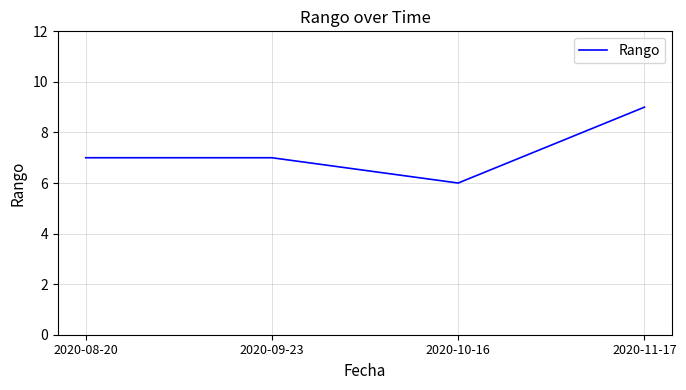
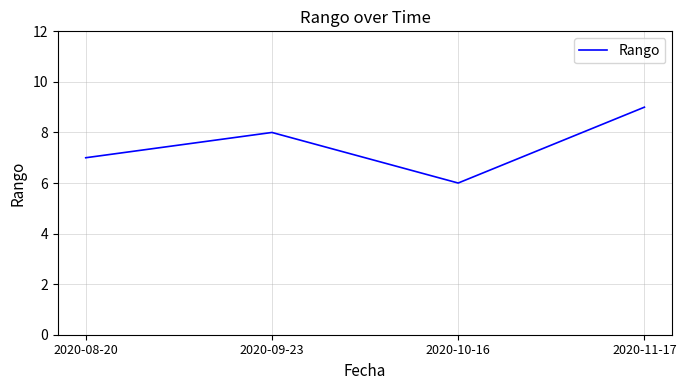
2020-09-23: 7 -> 8
